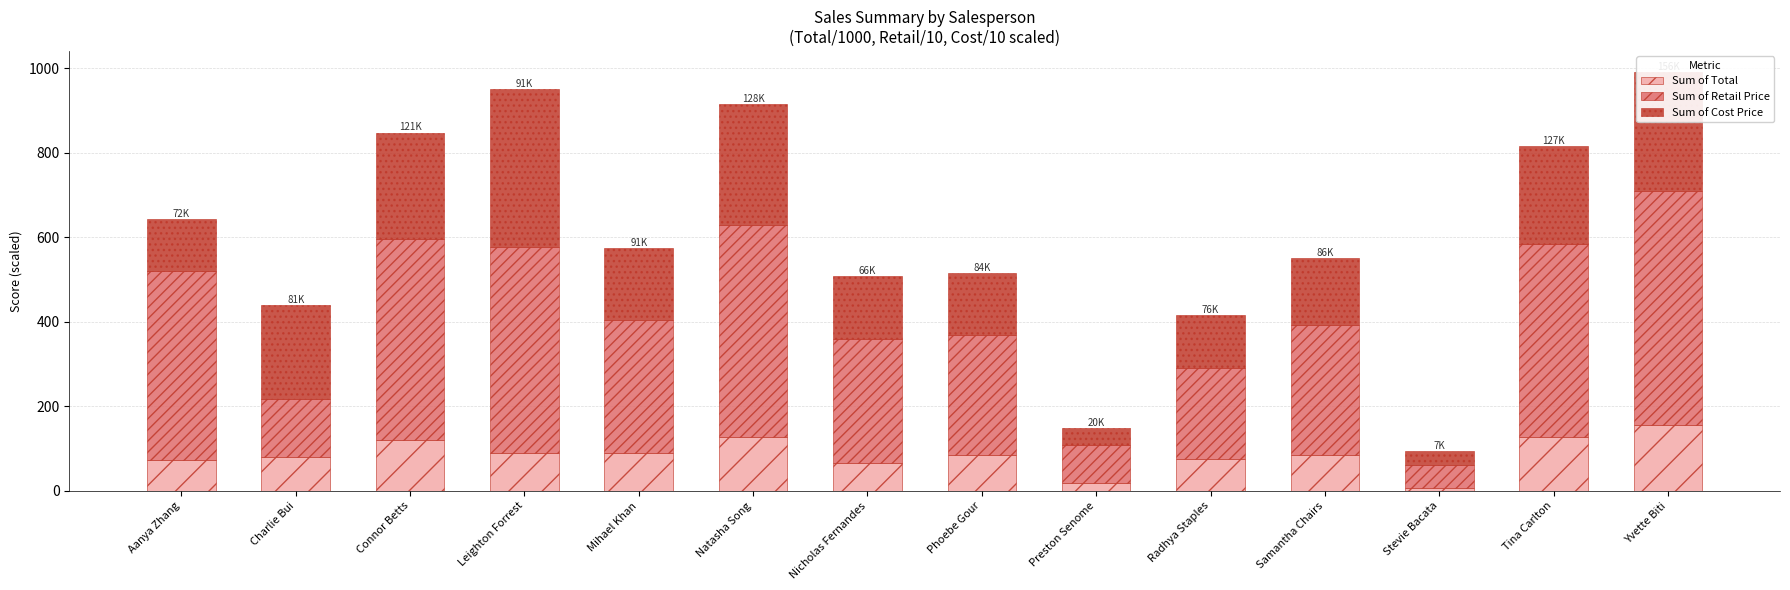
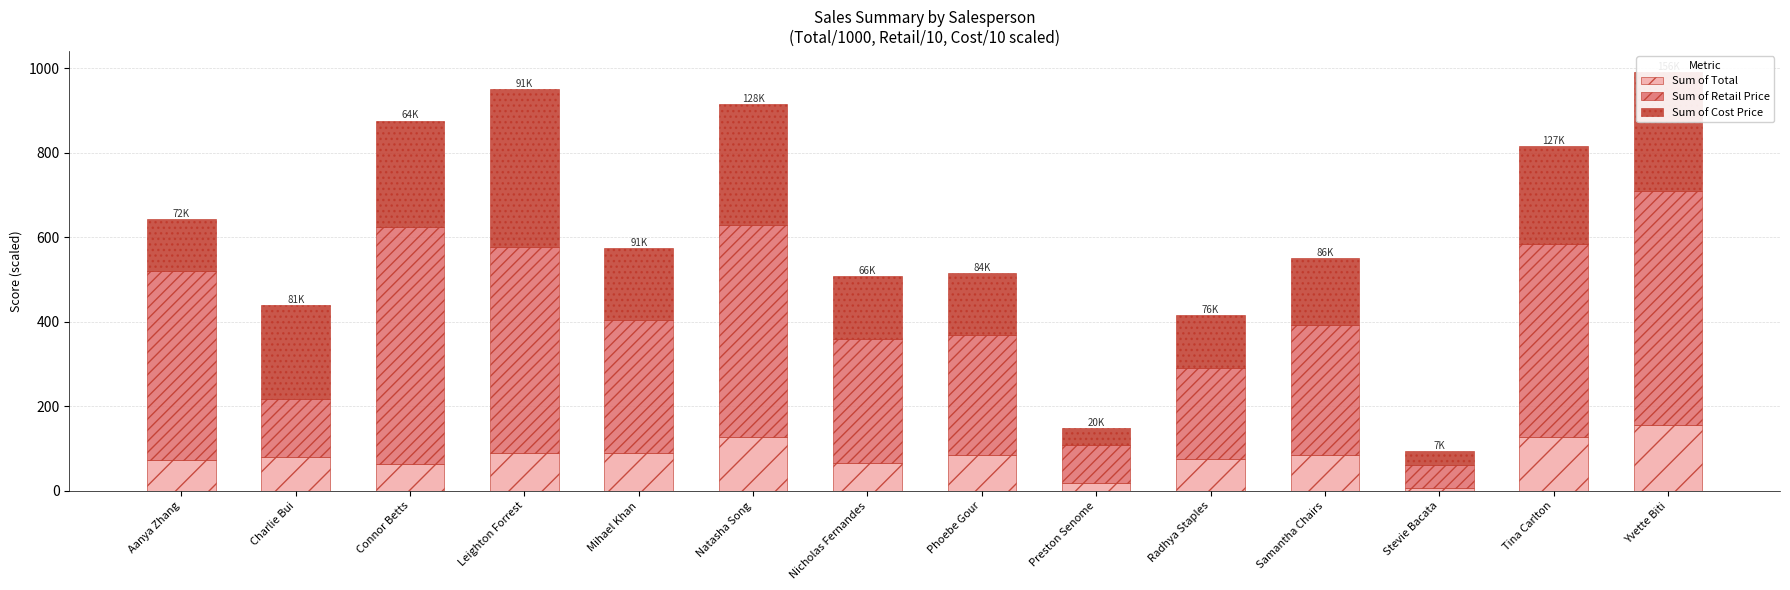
Sum of Total, Connor Betts: 121K -> 64K
Sum of Retail Price, Connor Betts: 480 -> 560
